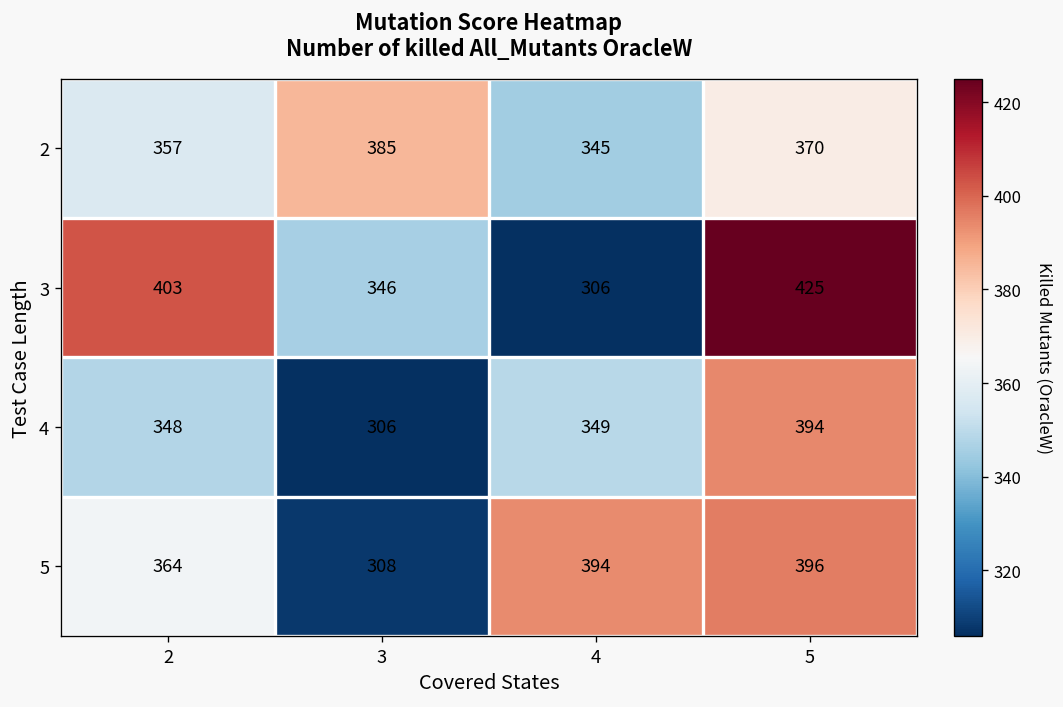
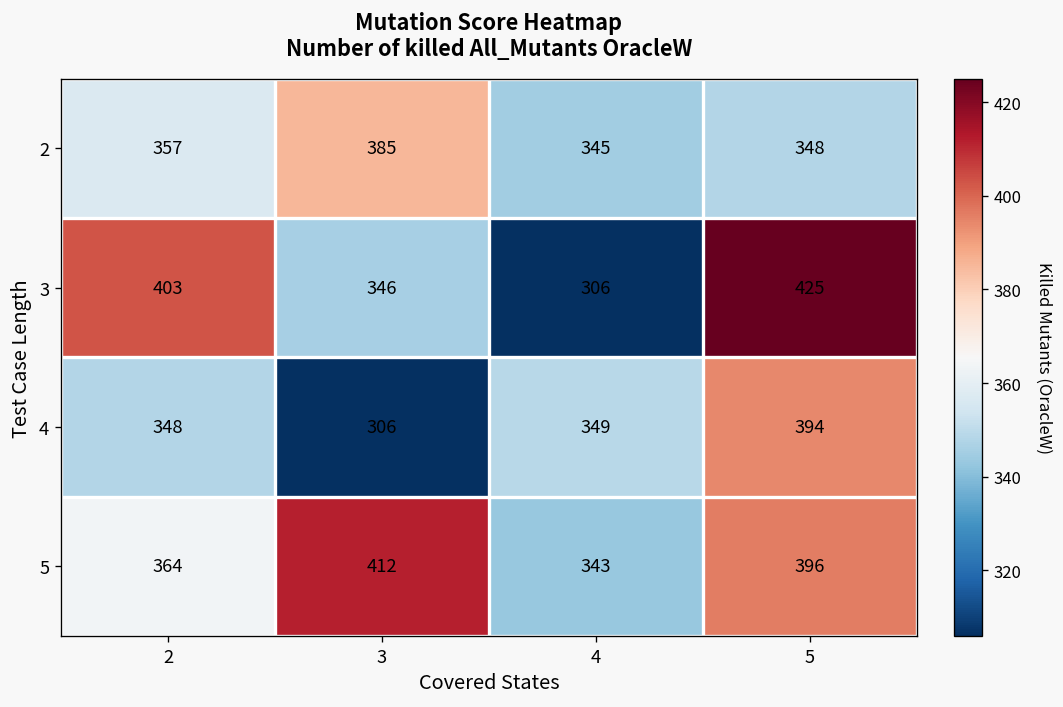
2, 5: 370 -> 348
5, 3: 308 -> 412
5, 4: 394 -> 343
